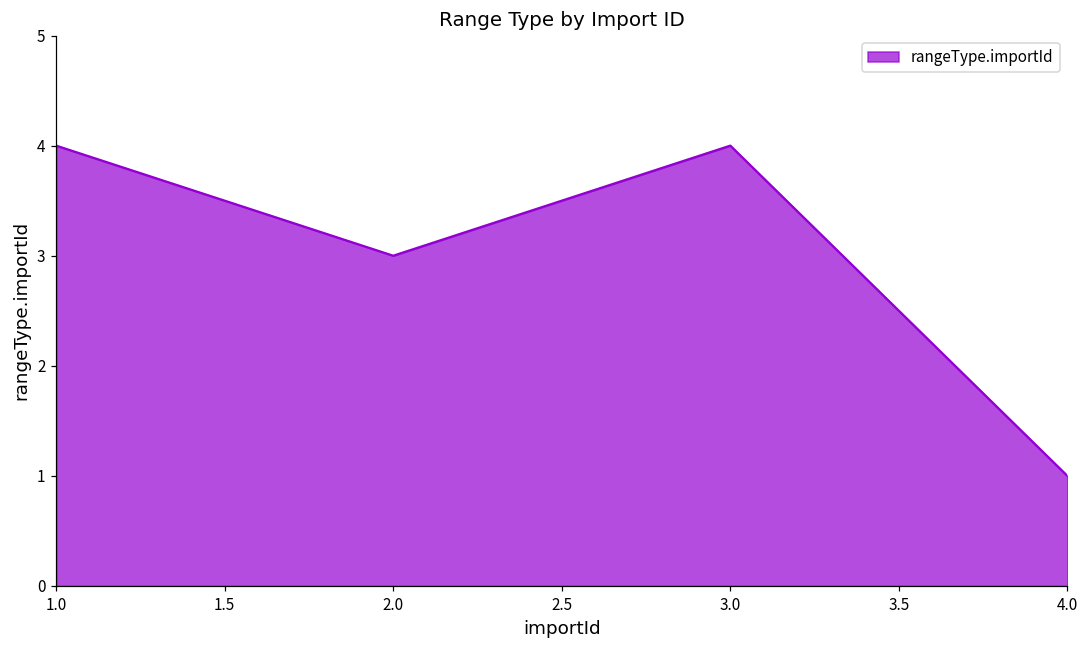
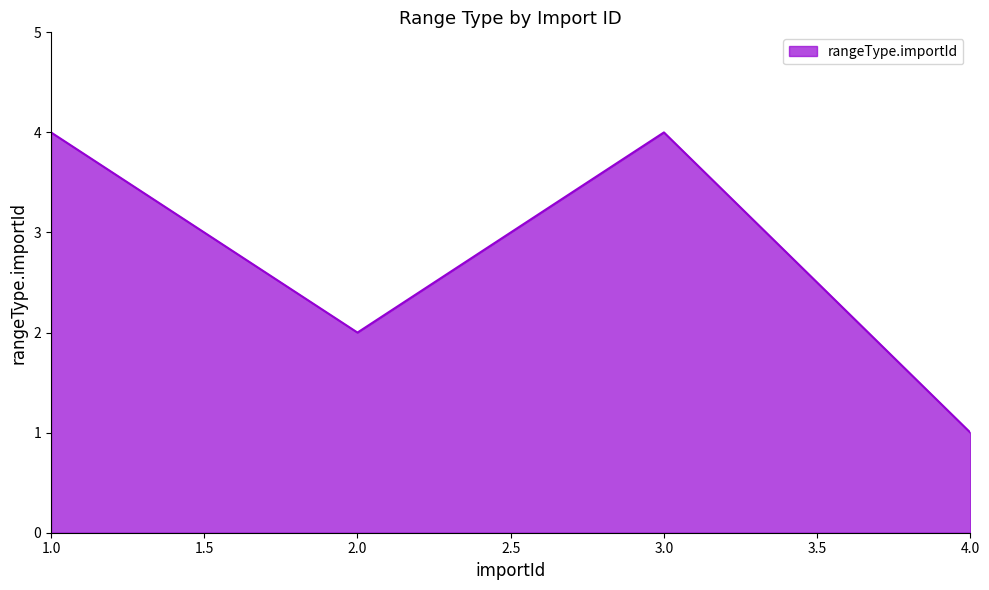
2.0: 3 -> 2
